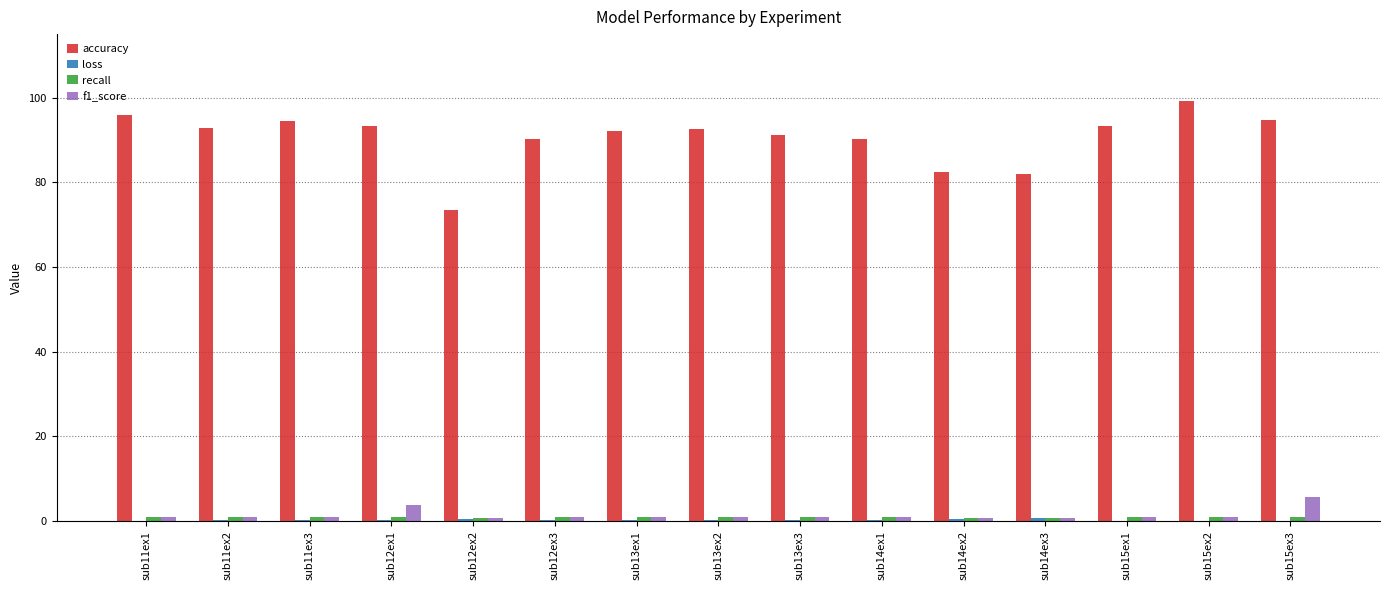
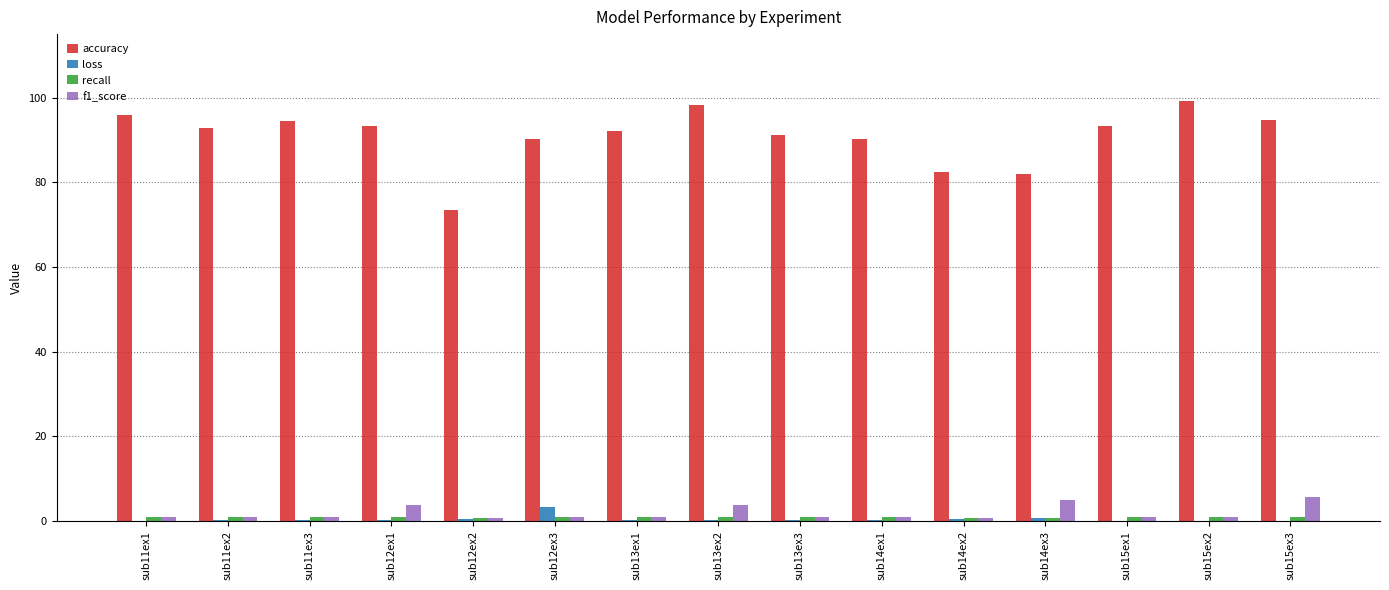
loss, sub12ex3: 0 -> 3
accuracy, sub13ex2: 93 -> 98
f1_score, sub13ex2: 1 -> 4
f1_score, sub14ex3: 1 -> 5
